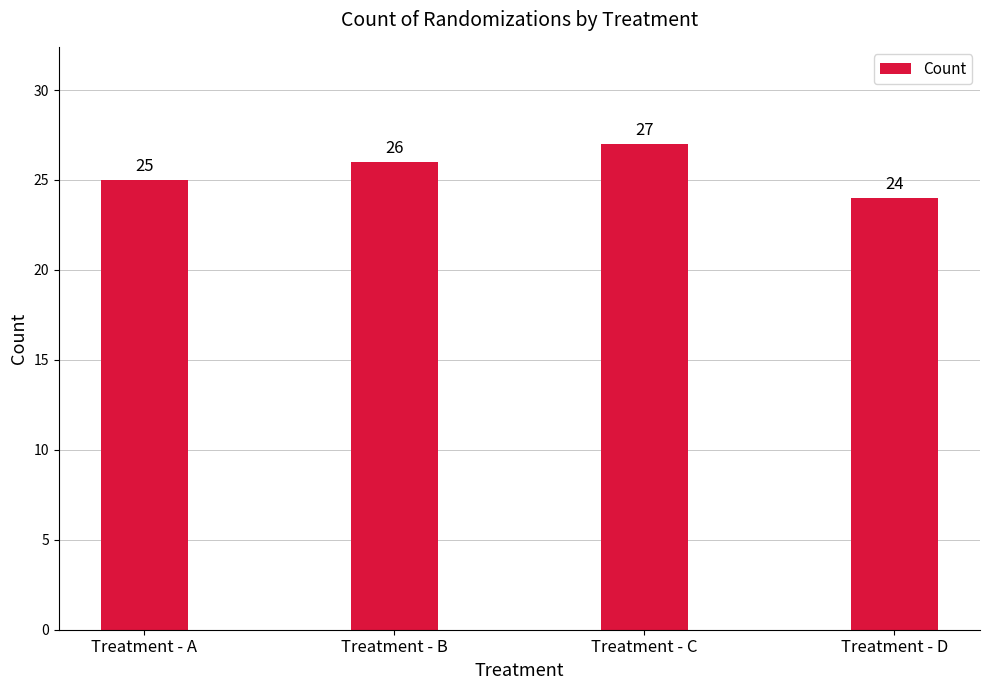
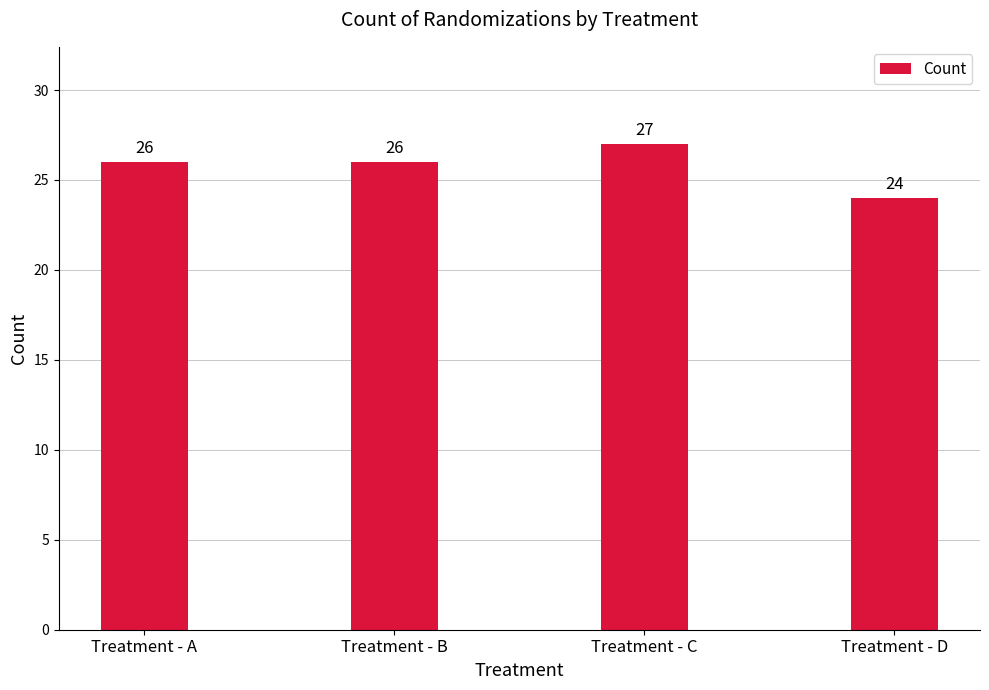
Treatment - A: 25 -> 26
